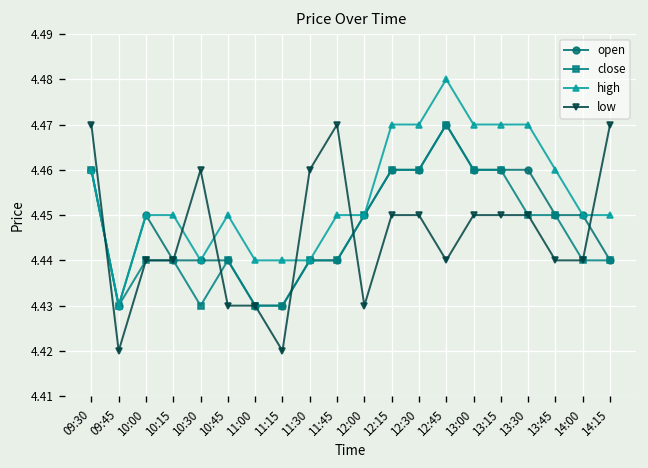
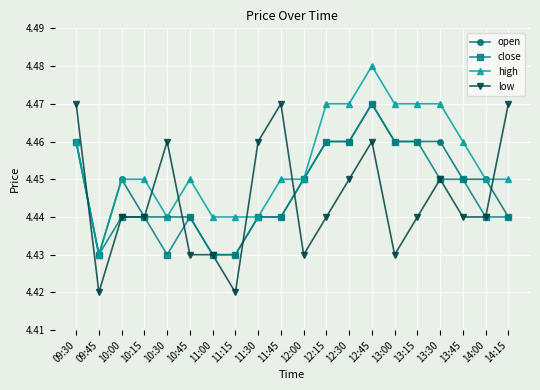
low, 12:15: 4.45 -> 4.44
low, 12:45: 4.44 -> 4.46
low, 13:00: 4.45 -> 4.43
low, 13:15: 4.45 -> 4.44
